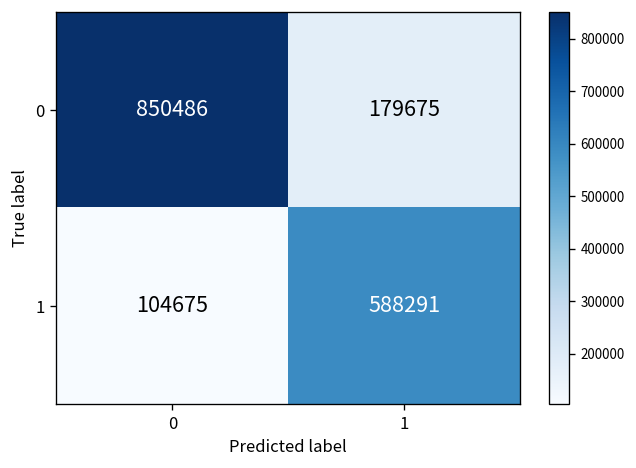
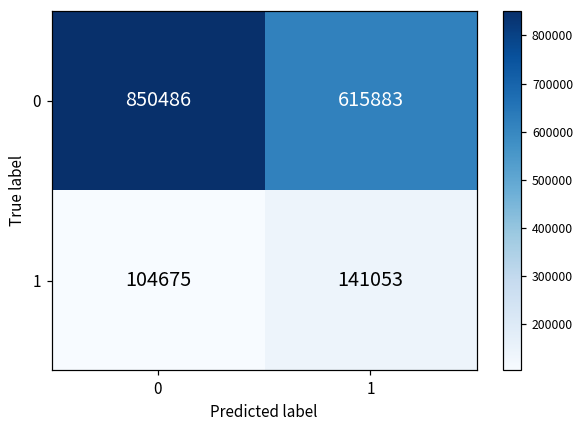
0, 1: 179675 -> 615883
1, 1: 588291 -> 141053
